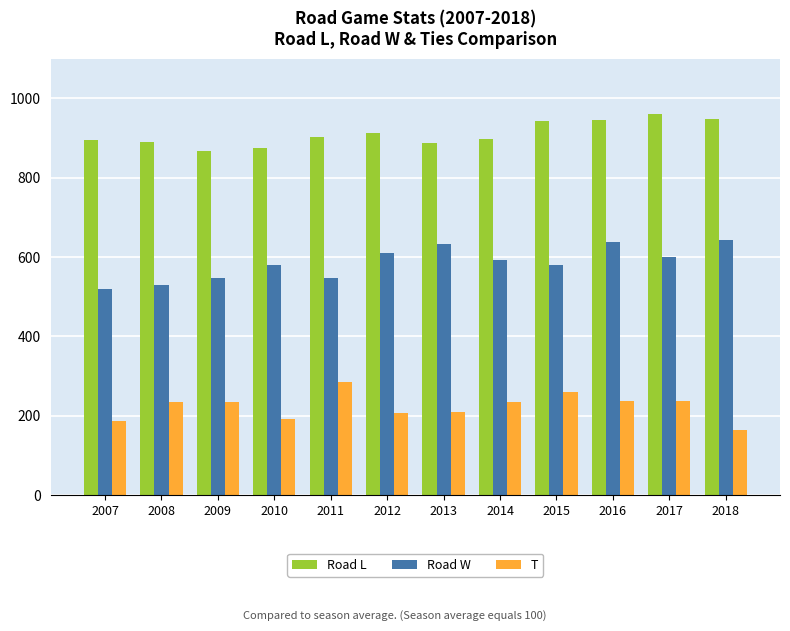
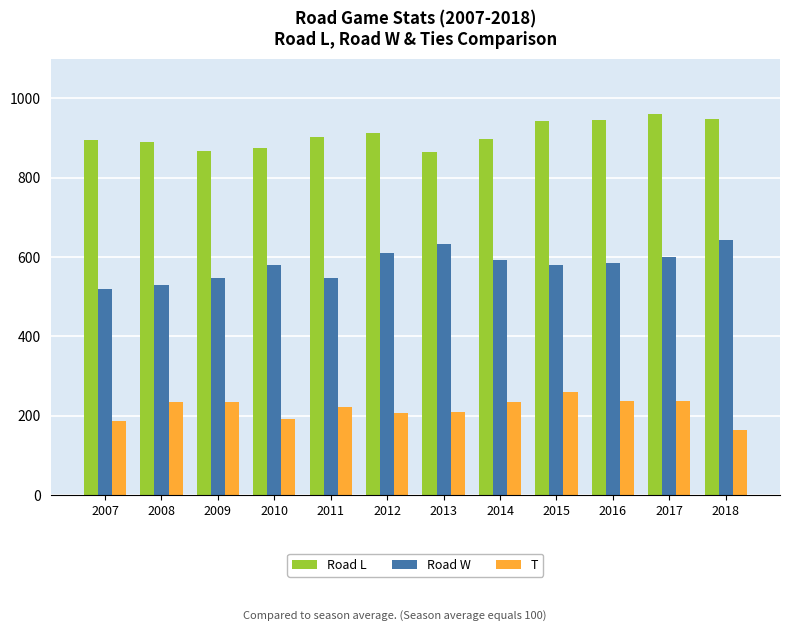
T, 2011: 290 -> 220
Road L, 2013: 890 -> 860
Road W, 2016: 640 -> 590
